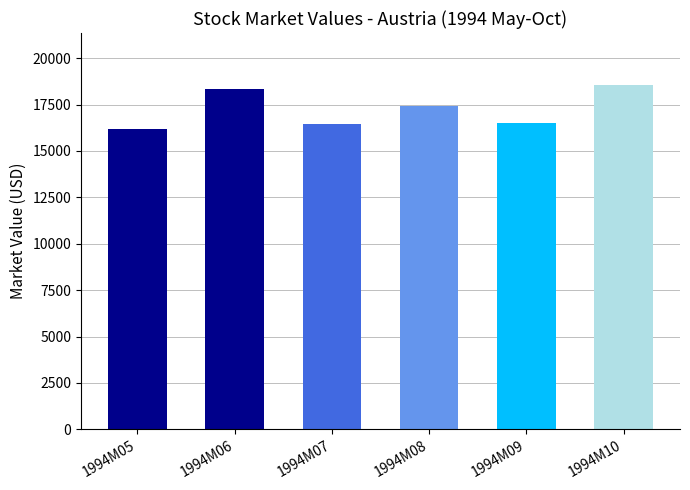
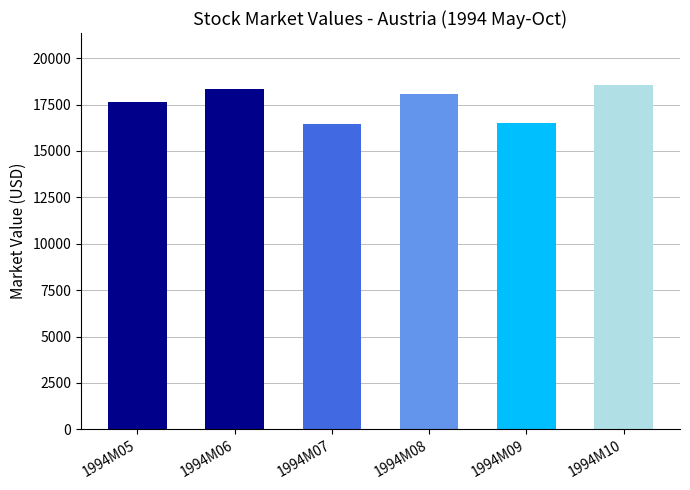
1994M05: 16200 -> 17700
1994M08: 17400 -> 18100
